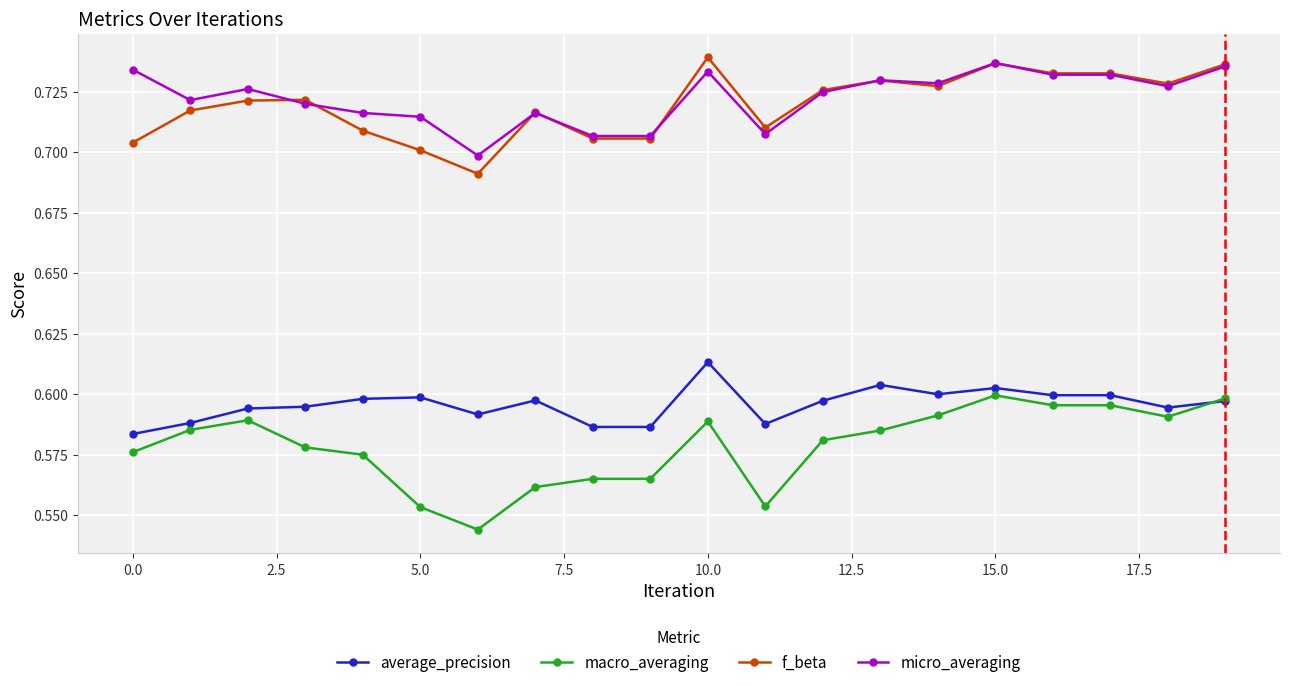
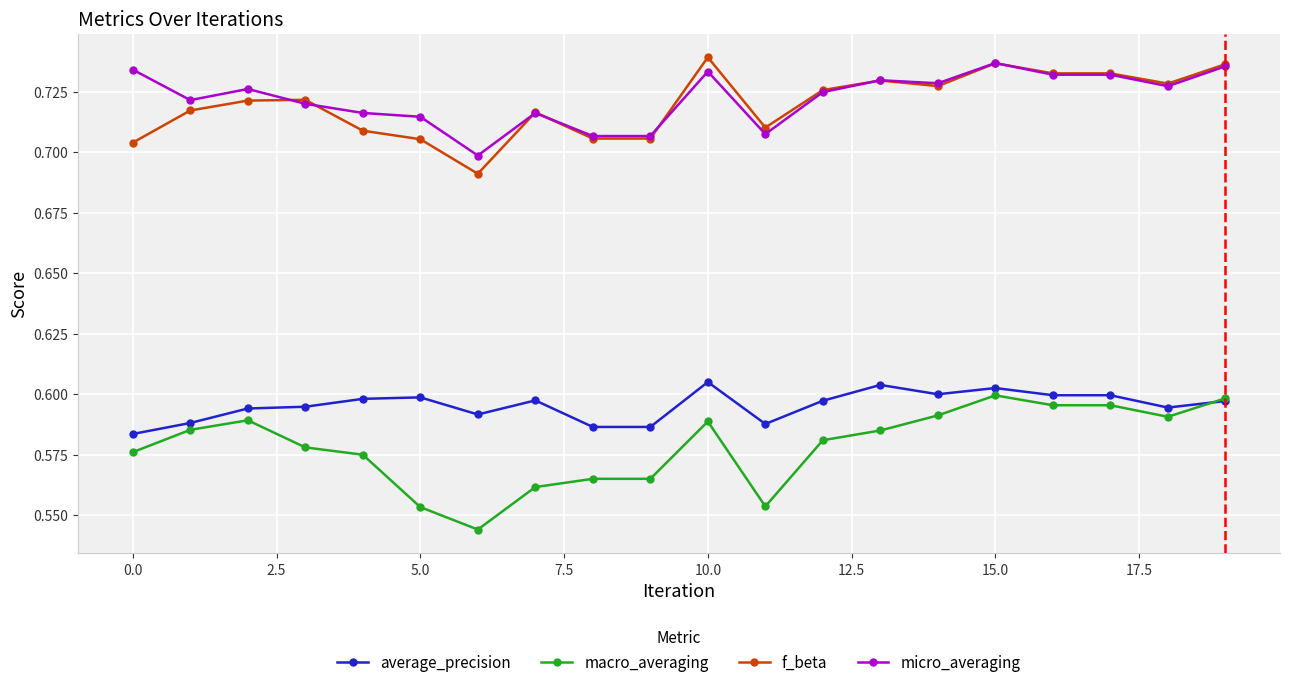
f_beta, 5.0: 0.701 -> 0.705
average_precision, 10.0: 0.613 -> 0.605
